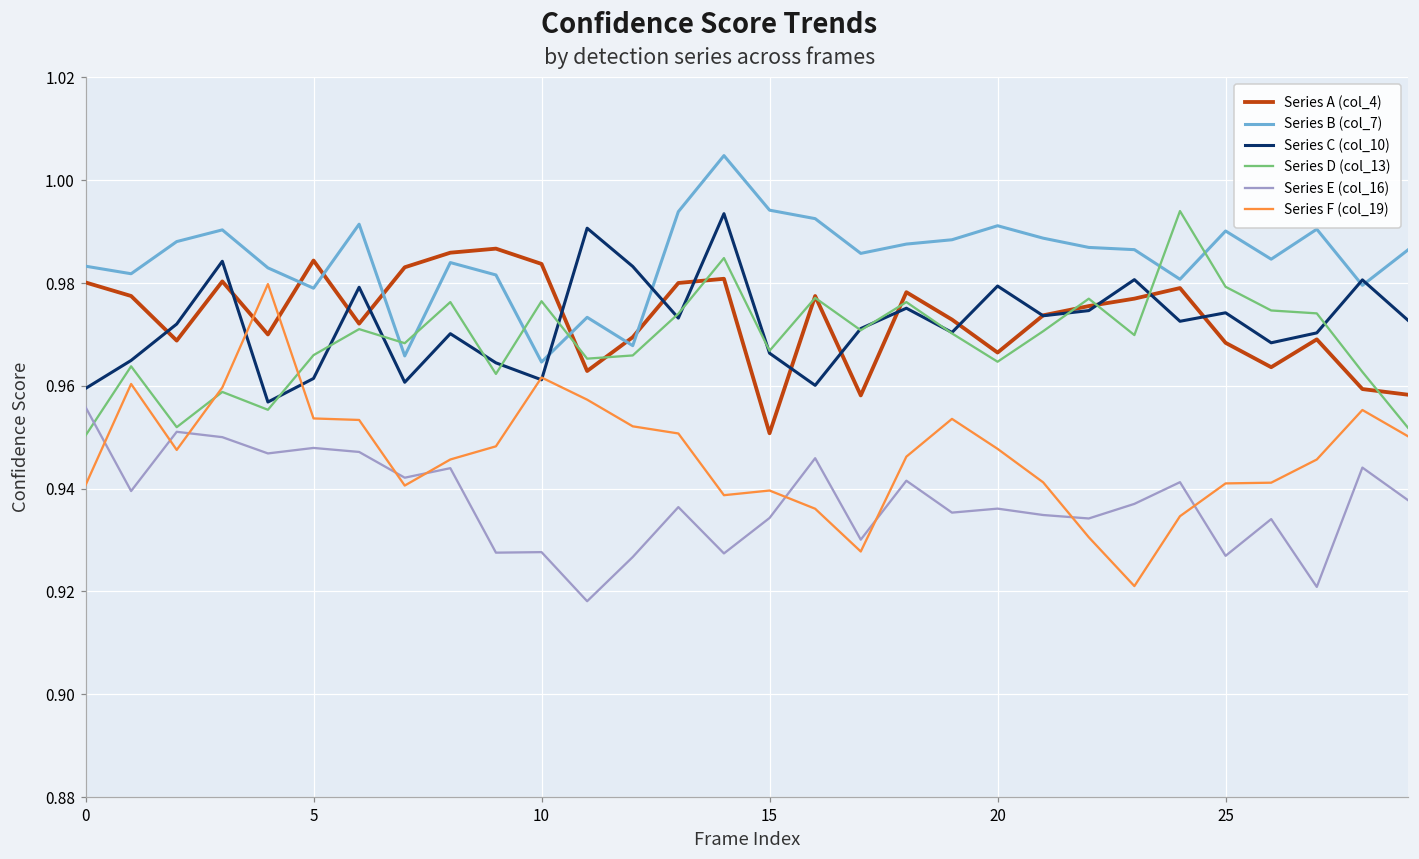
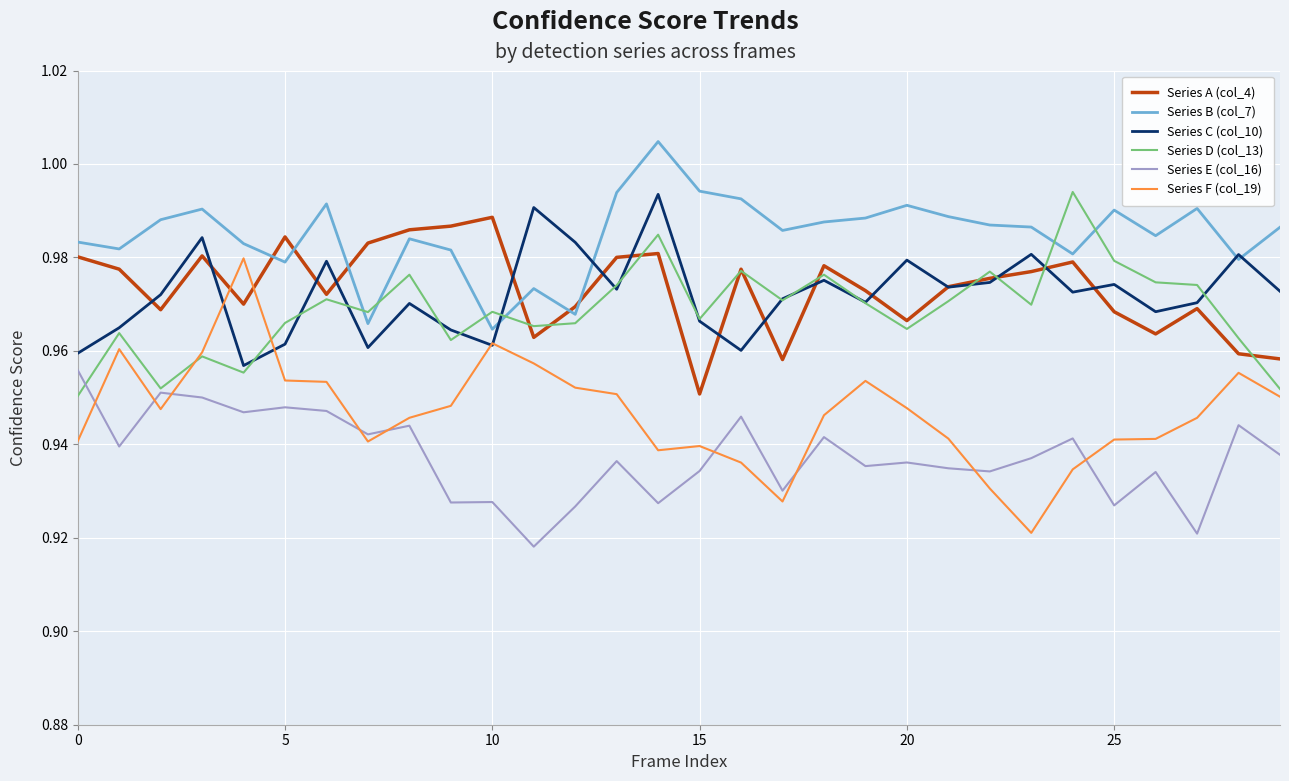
Series A (col_4), 10: 0.984 -> 0.989
Series D (col_13), 10: 0.976 -> 0.968
